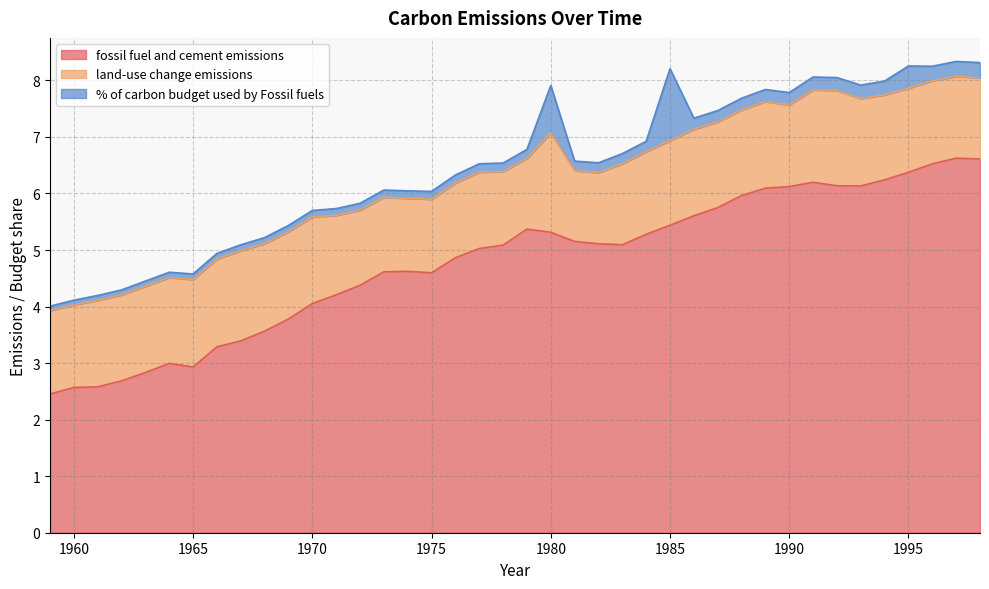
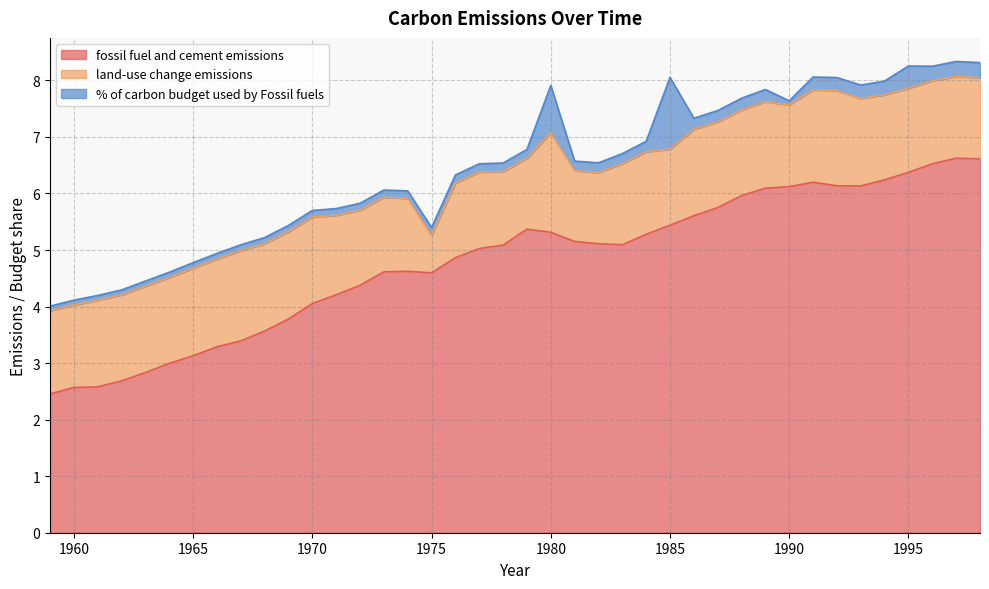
fossil fuel and cement emissions, 1965: 2.9 -> 3.1
land-use change emissions, 1975: 1.3 -> 0.7
land-use change emissions, 1985: 1.5 -> 1.3
% of carbon budget used by Fossil fuels, 1990: 0.2 -> 0.1
